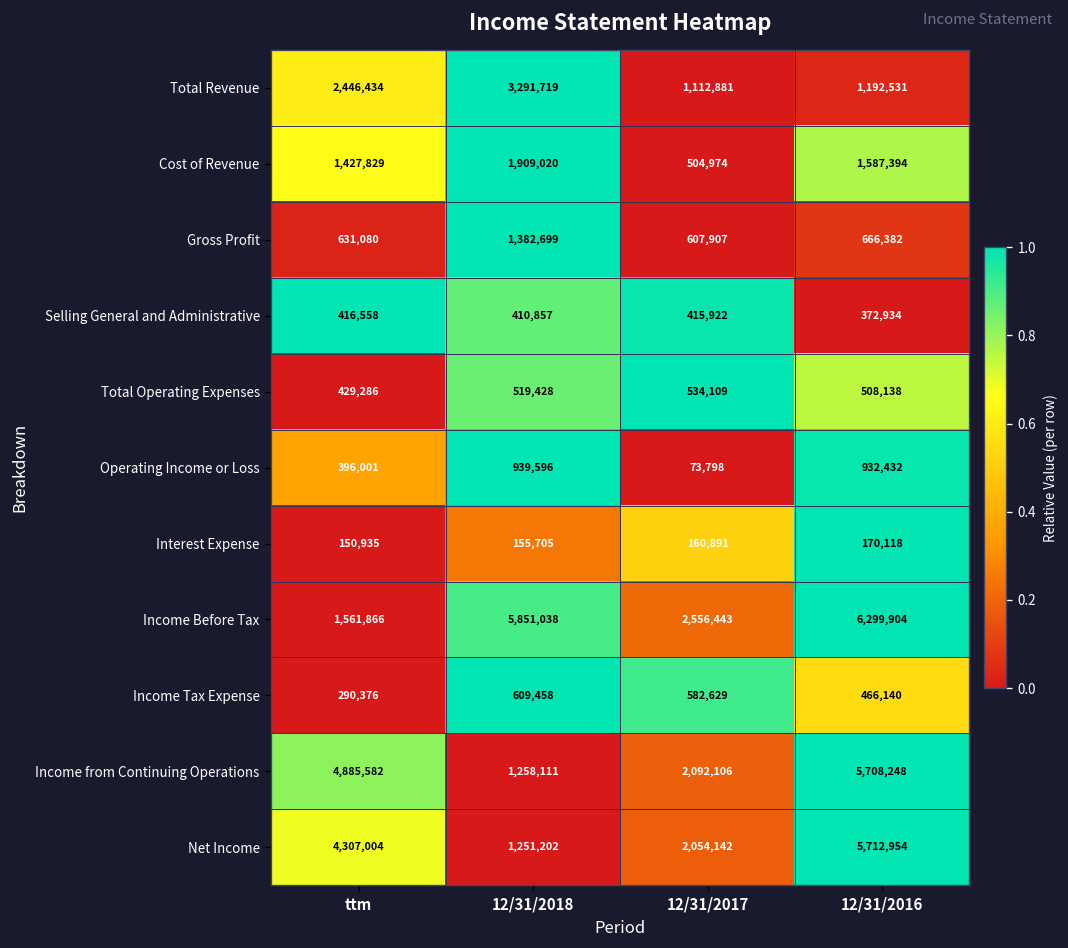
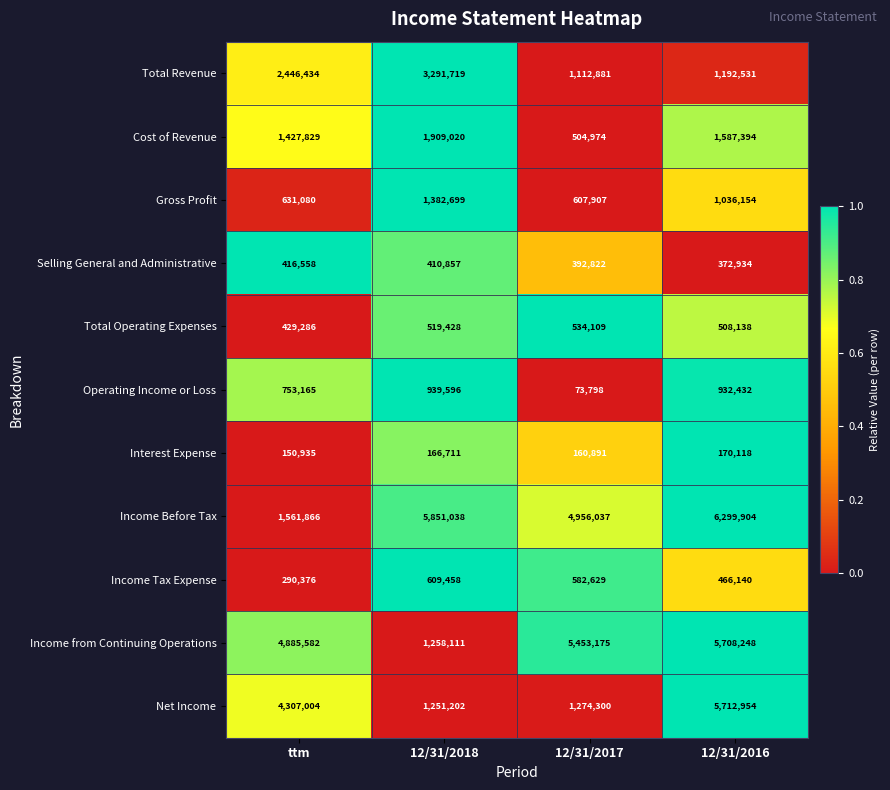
Gross Profit, 12/31/2016: 666,382 -> 1,036,154
Selling General and Administrative, 12/31/2017: 415,922 -> 392,822
Operating Income or Loss, ttm: 396,001 -> 753,165
Interest Expense, 12/31/2018: 155,705 -> 166,711
Income Before Tax, 12/31/2017: 2,556,443 -> 4,956,037
Income from Continuing Operations, 12/31/2017: 2,092,106 -> 5,453,175
Net Income, 12/31/2017: 2,054,142 -> 1,274,300
